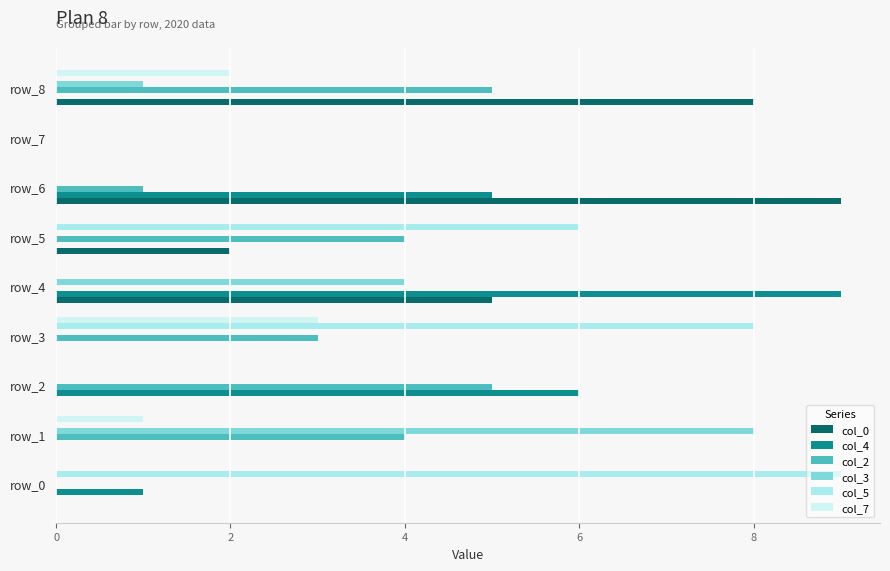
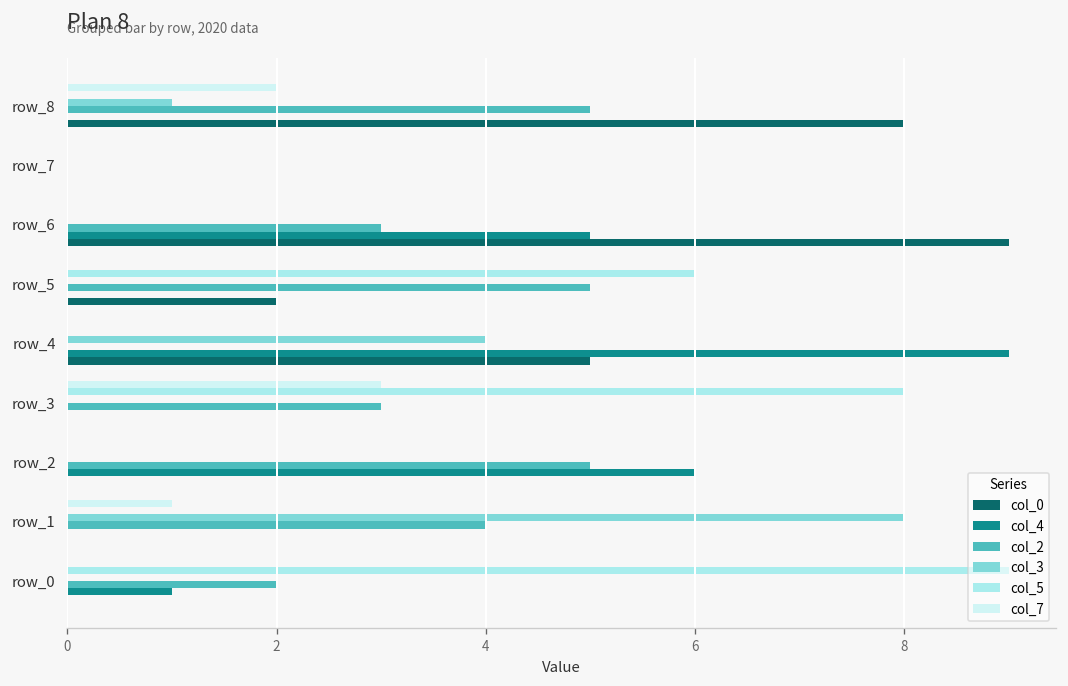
col_2, row_6: 1 -> 3
col_2, row_5: 4 -> 5
col_2, row_0: 0 -> 2
